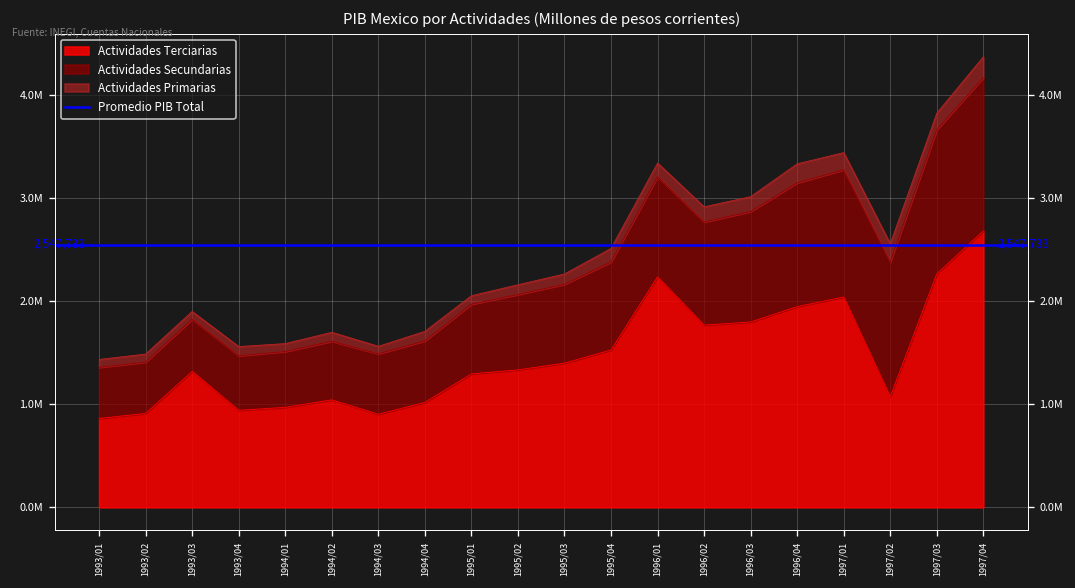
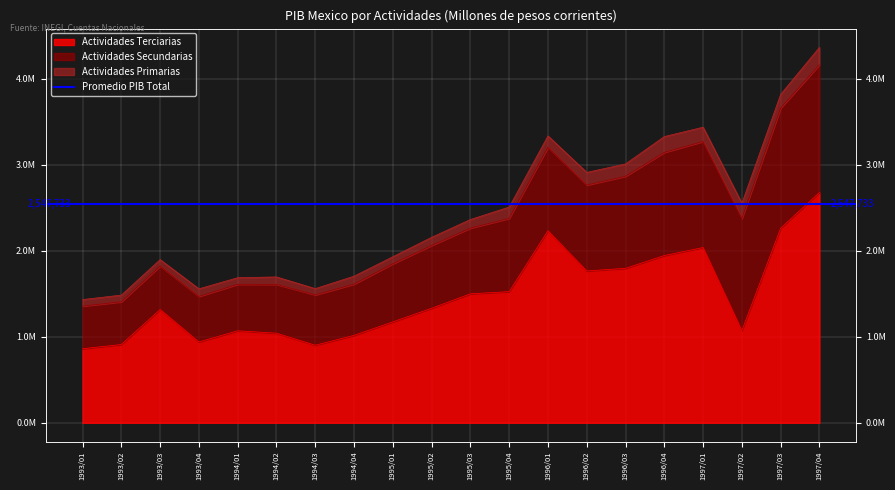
Actividades Terciarias, 1994/01: 1000000 -> 1100000
Actividades Terciarias, 1995/01: 1300000 -> 1200000
Actividades Terciarias, 1995/03: 1400000 -> 1500000
